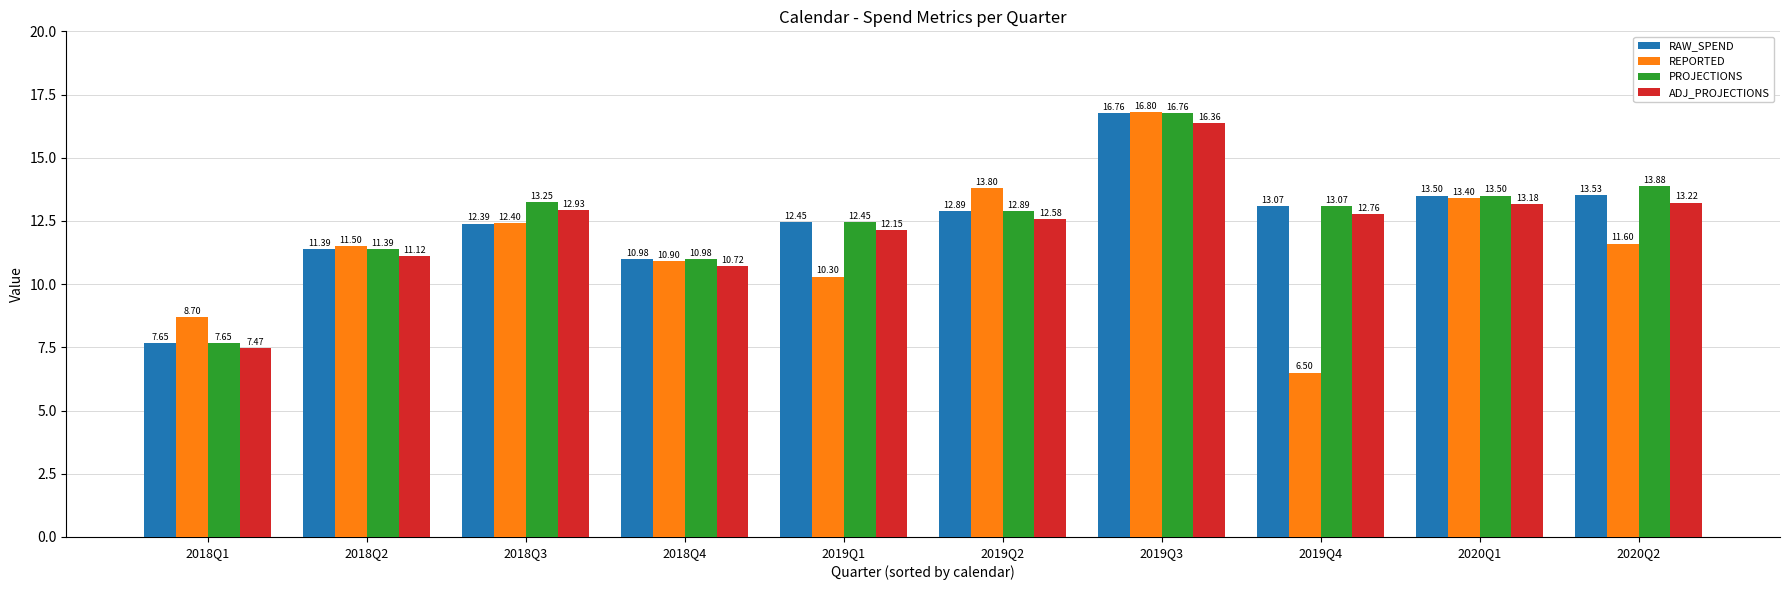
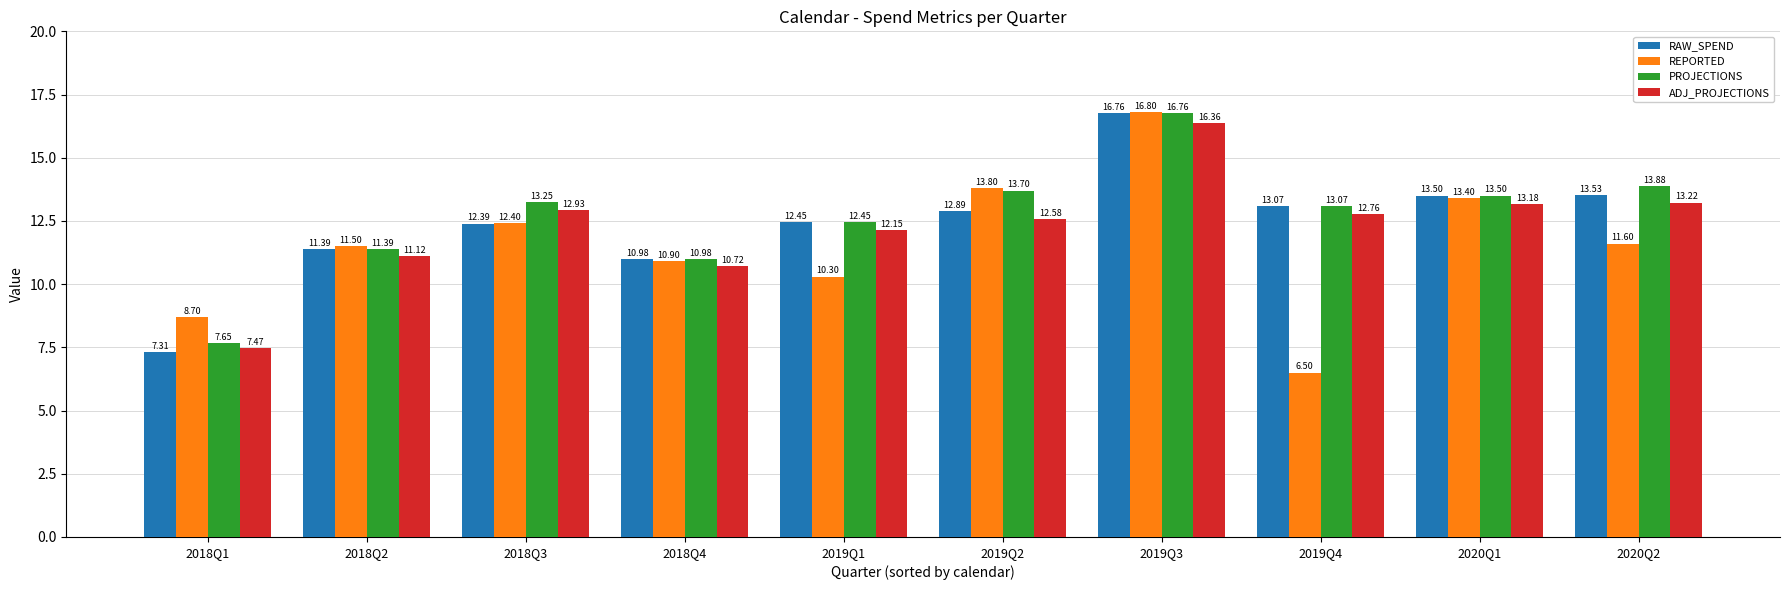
RAW_SPEND, 2018Q1: 7.65 -> 7.31
PROJECTIONS, 2019Q2: 12.89 -> 13.70
